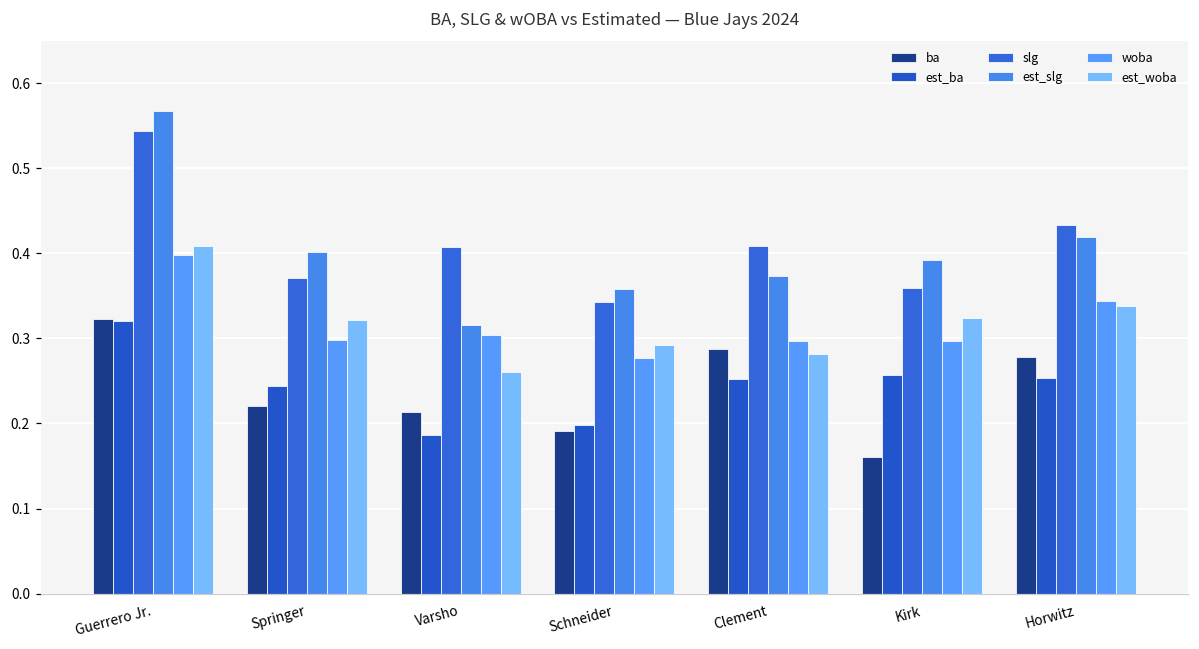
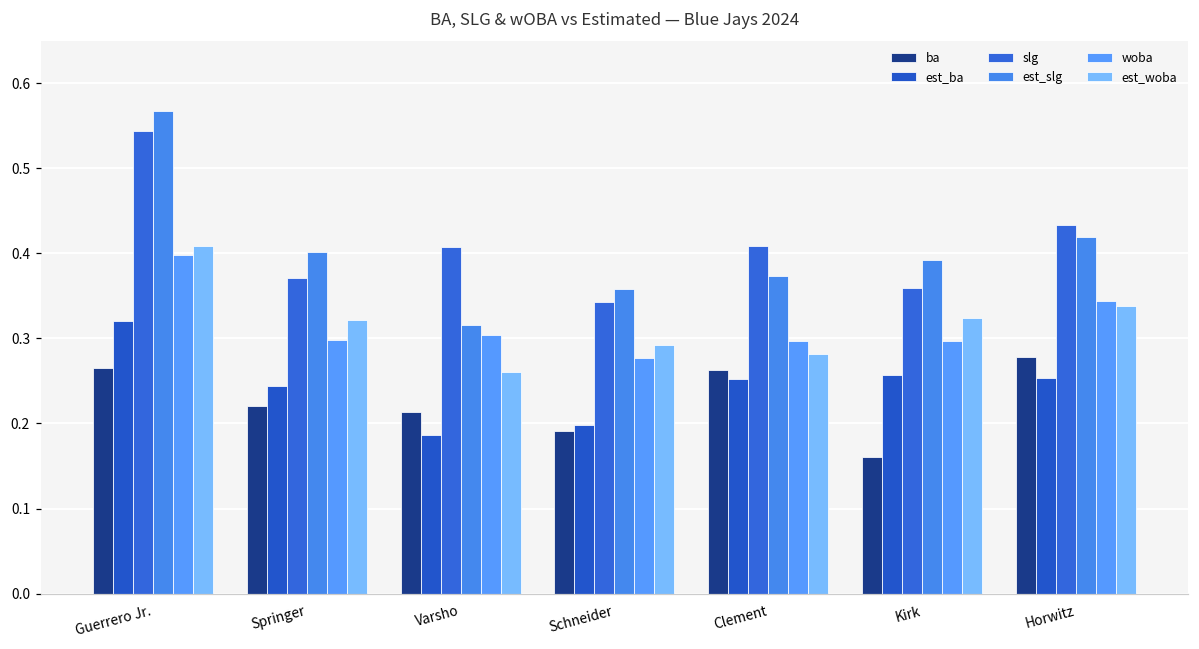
ba, Guerrero Jr.: 0.32 -> 0.27
ba, Clement: 0.29 -> 0.26
